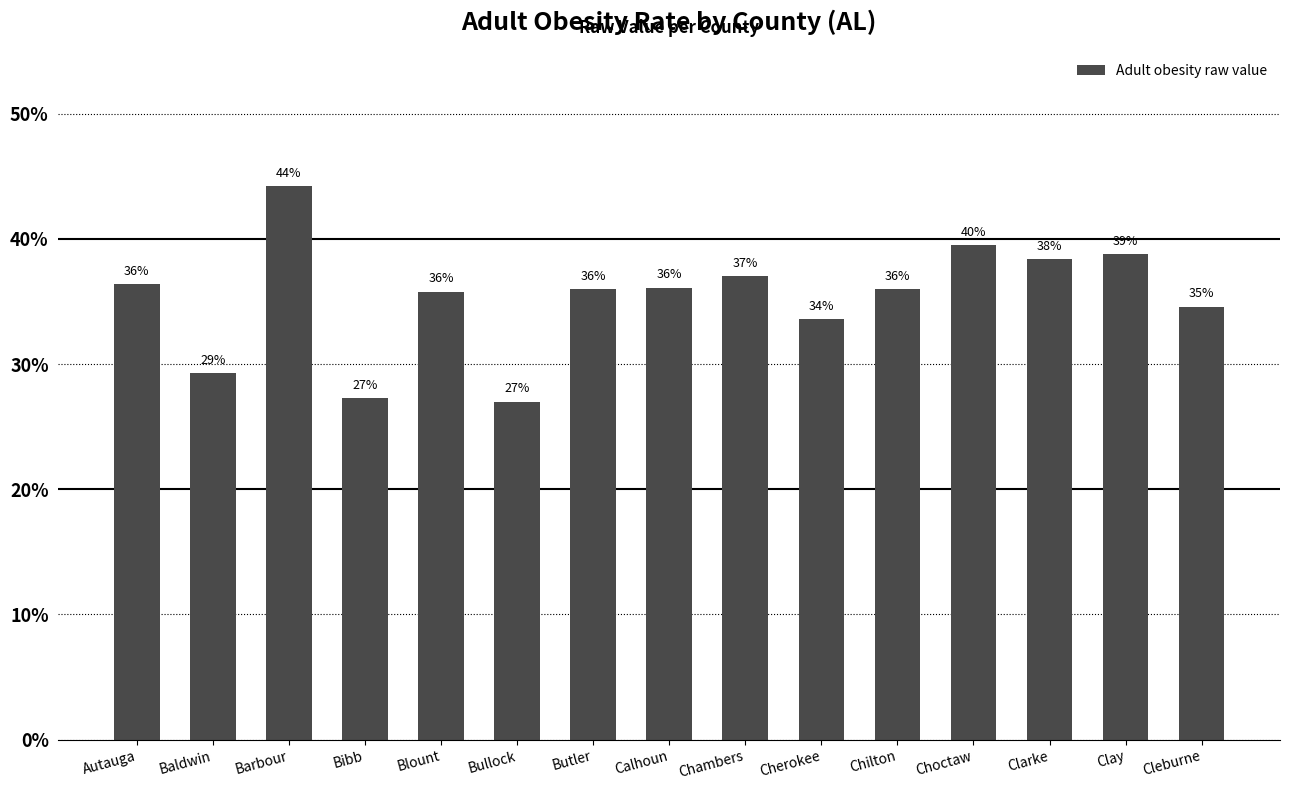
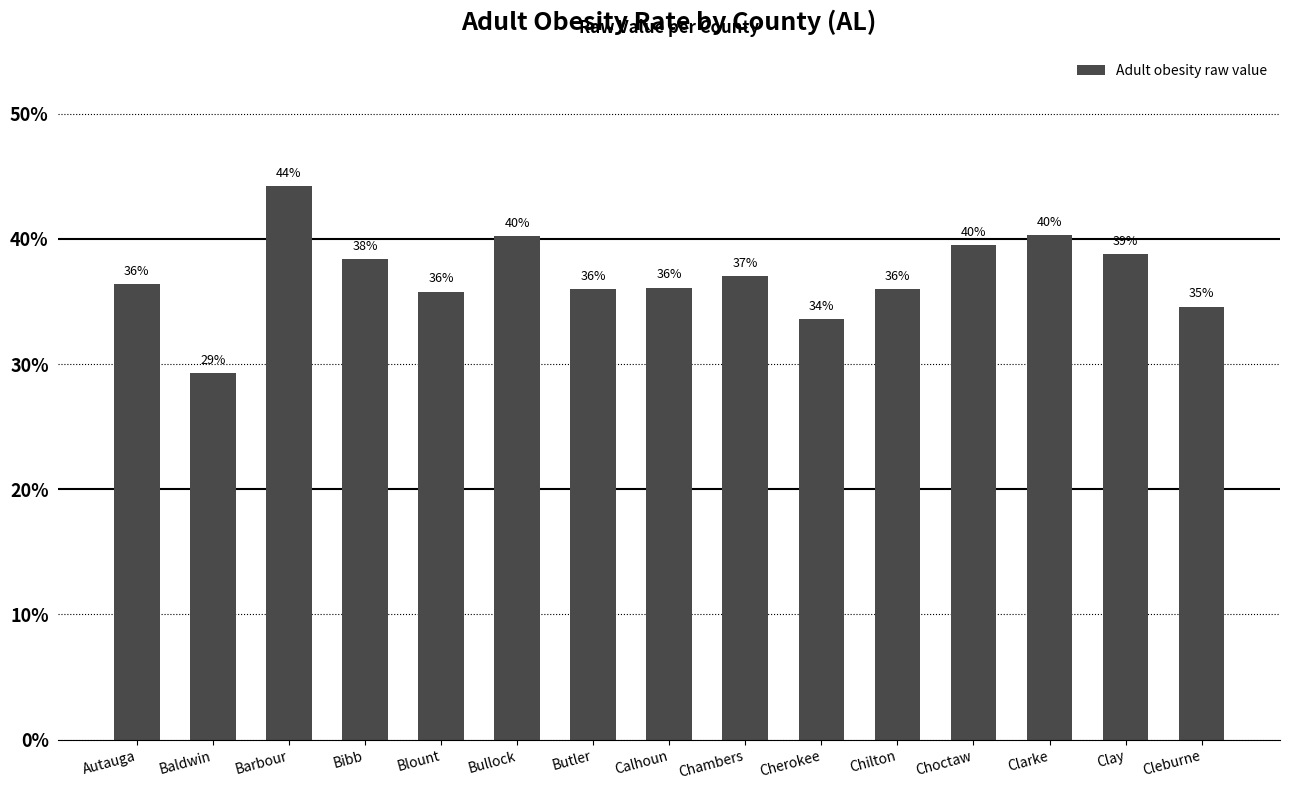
Bibb: 27% -> 38%
Bullock: 27% -> 40%
Clarke: 38% -> 40%
